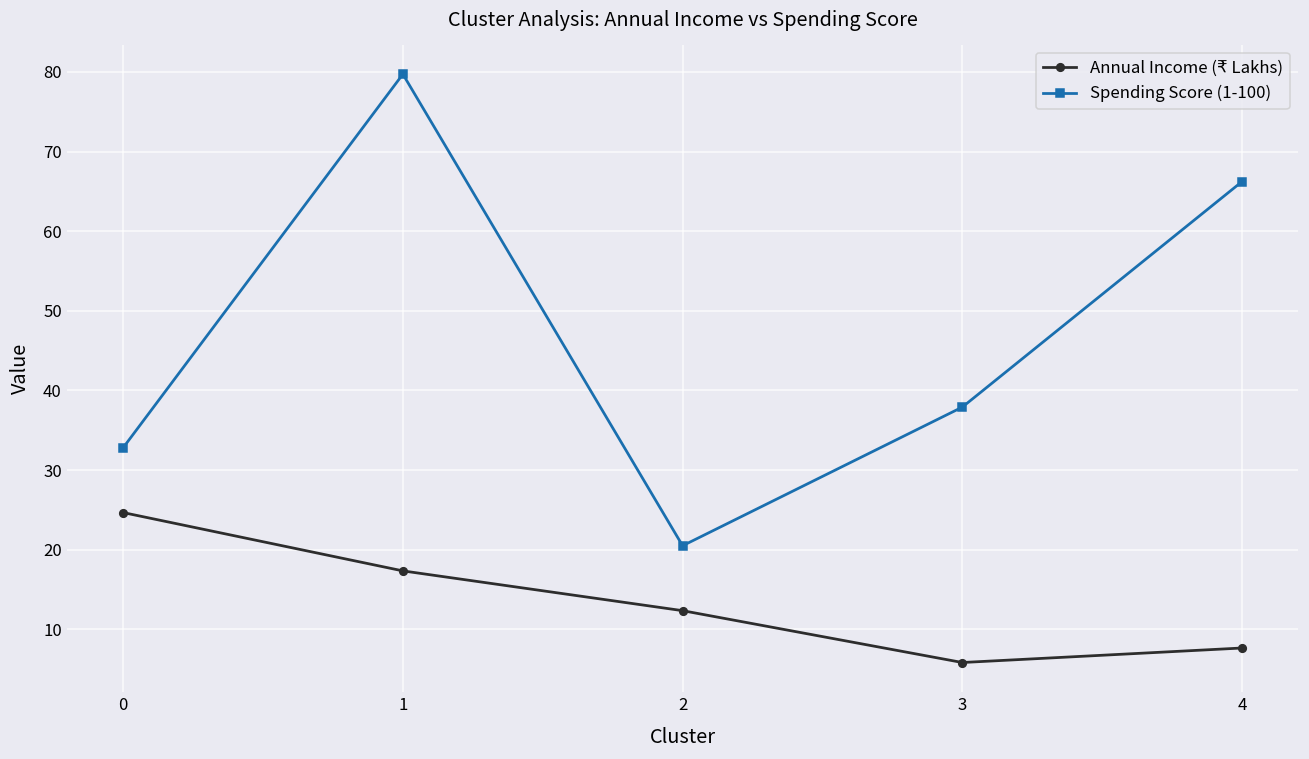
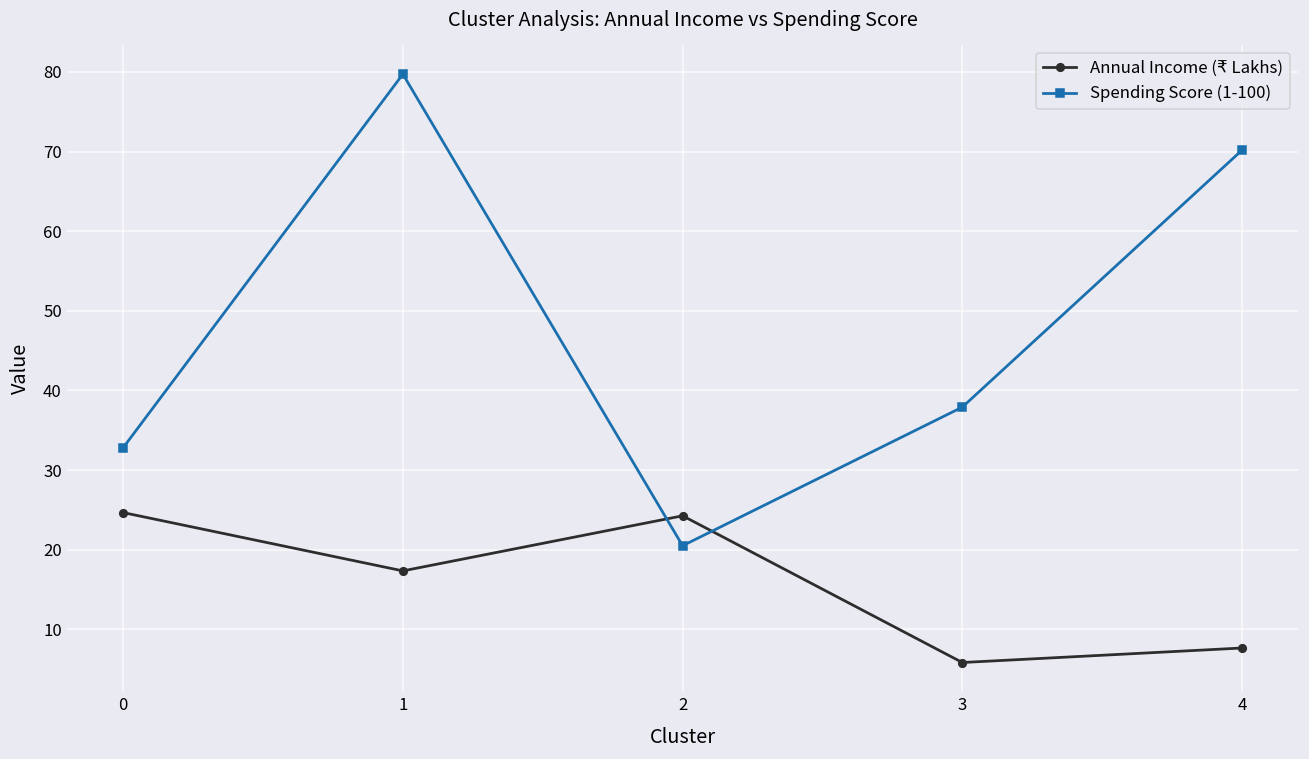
Annual Income (₹ Lakhs), 2: 12 -> 24
Spending Score (1-100), 4: 66 -> 70
